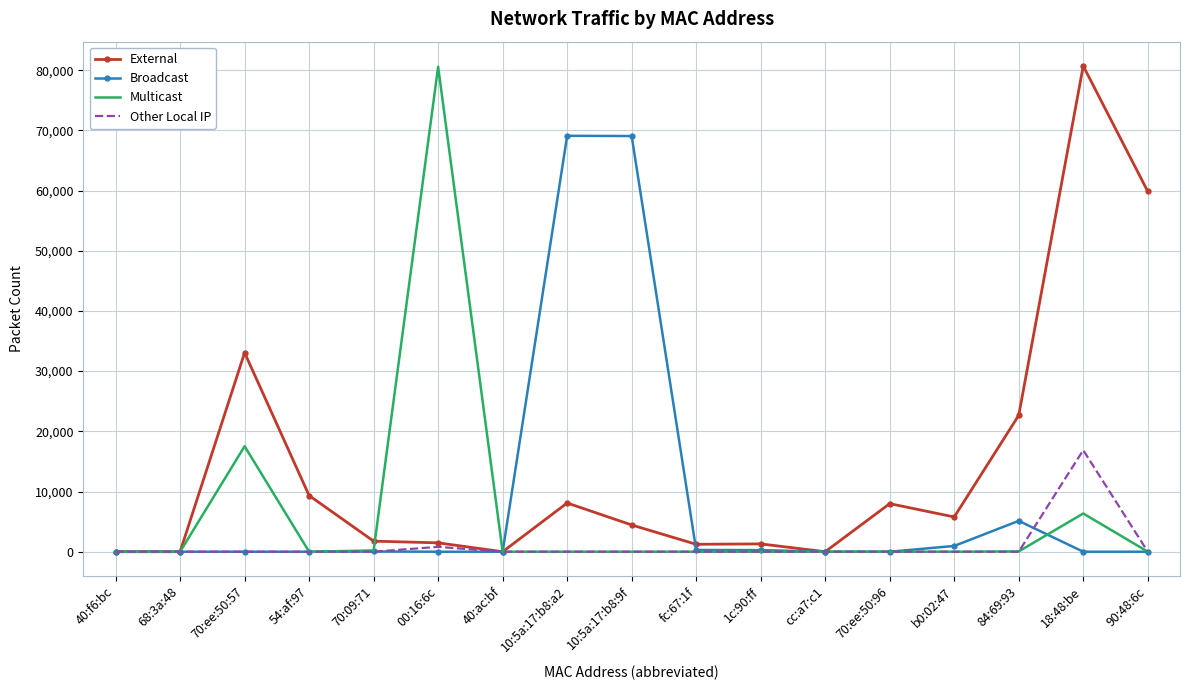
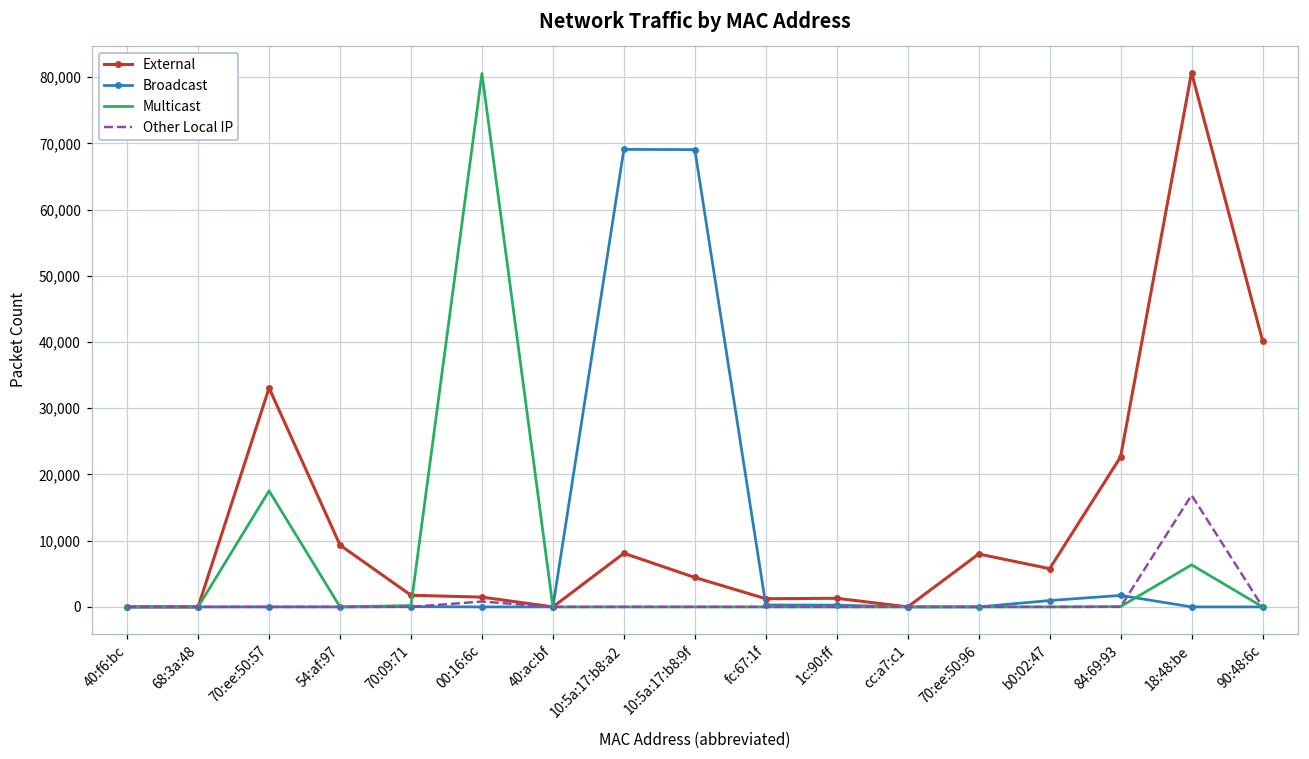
Broadcast, 84:69:93: 5,000 -> 2,000
External, 90:48:6c: 60,000 -> 40,000
